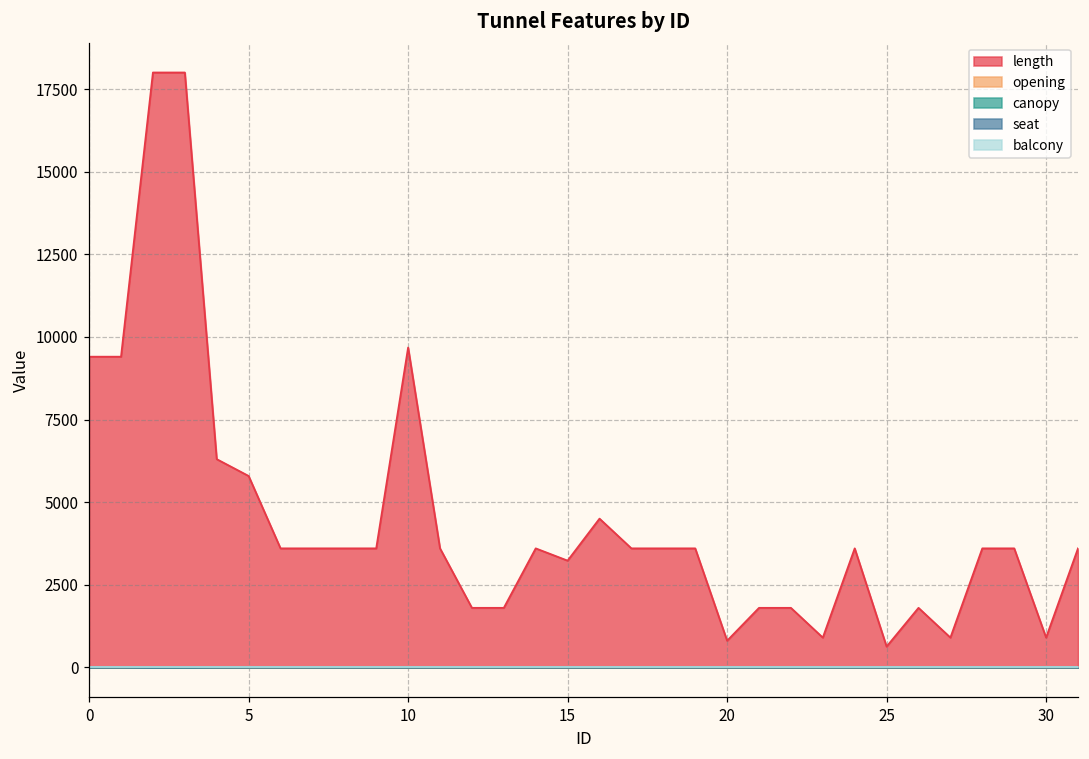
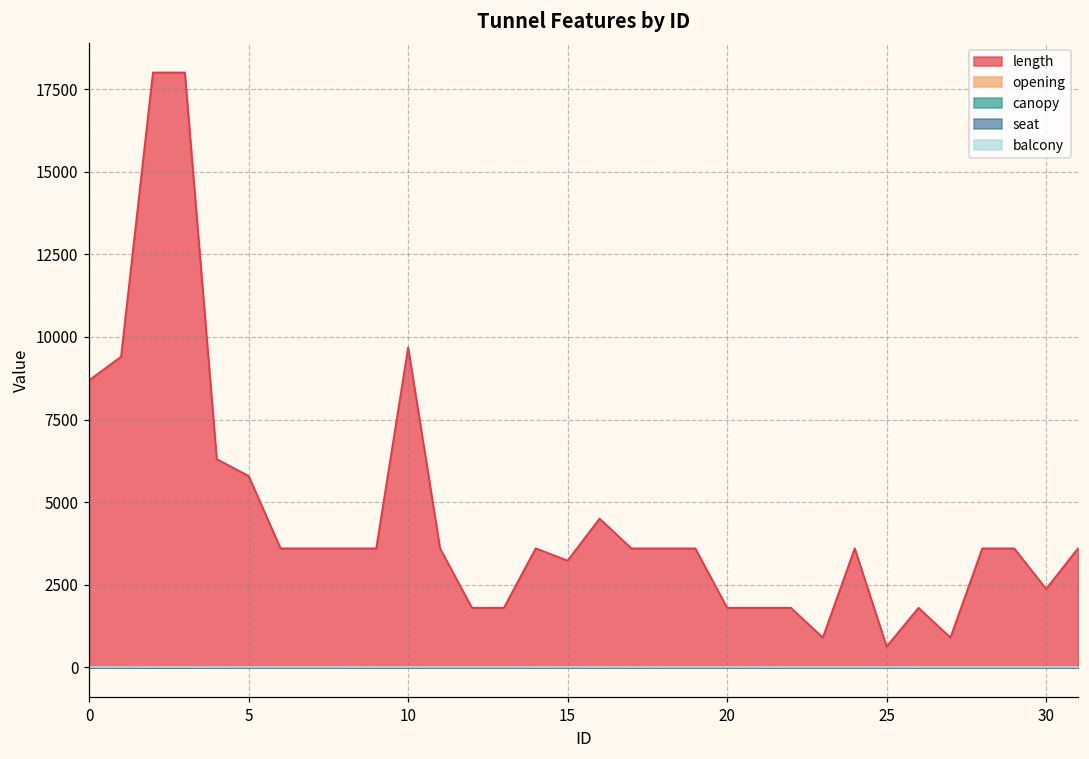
length, 0: 9400 -> 8700
length, 20: 800 -> 1800
length, 30: 900 -> 2400
